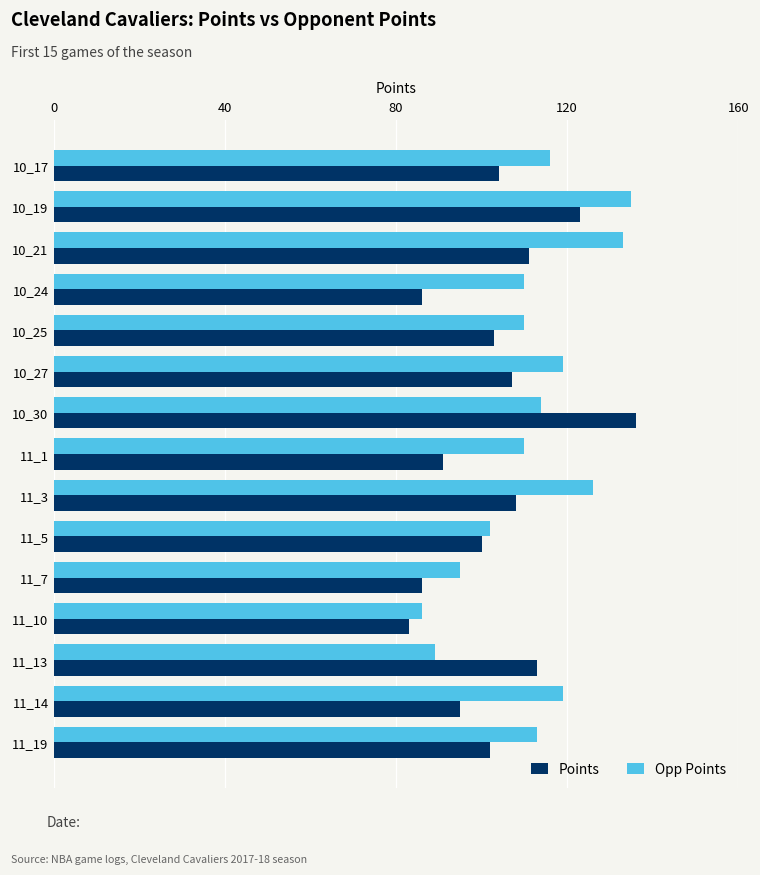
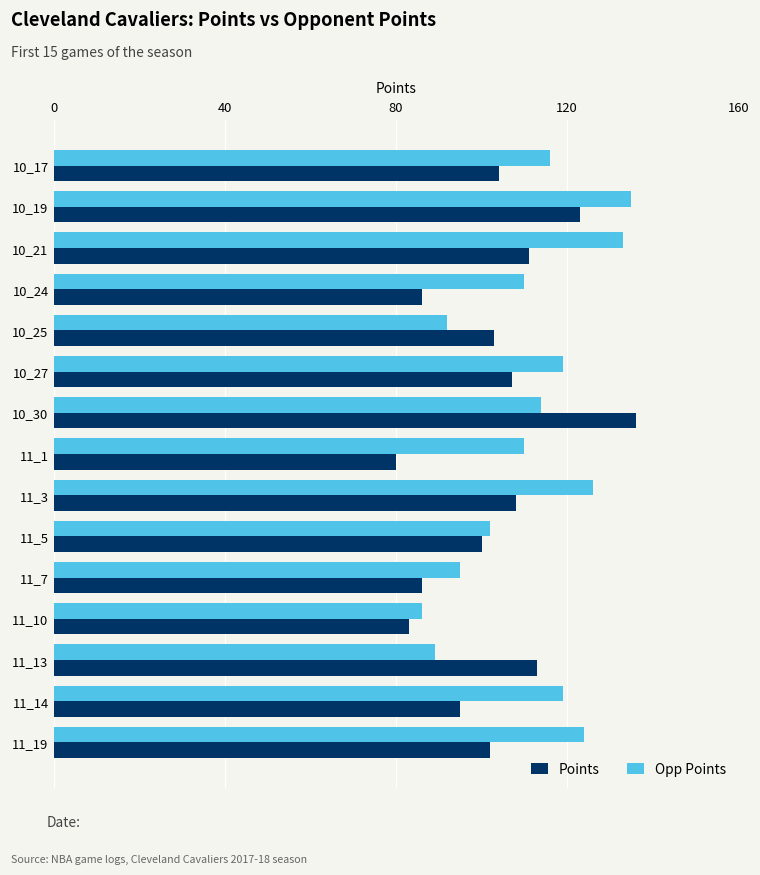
Opp Points, 10_25: 110 -> 92
Points, 11_1: 91 -> 80
Opp Points, 11_19: 113 -> 124
